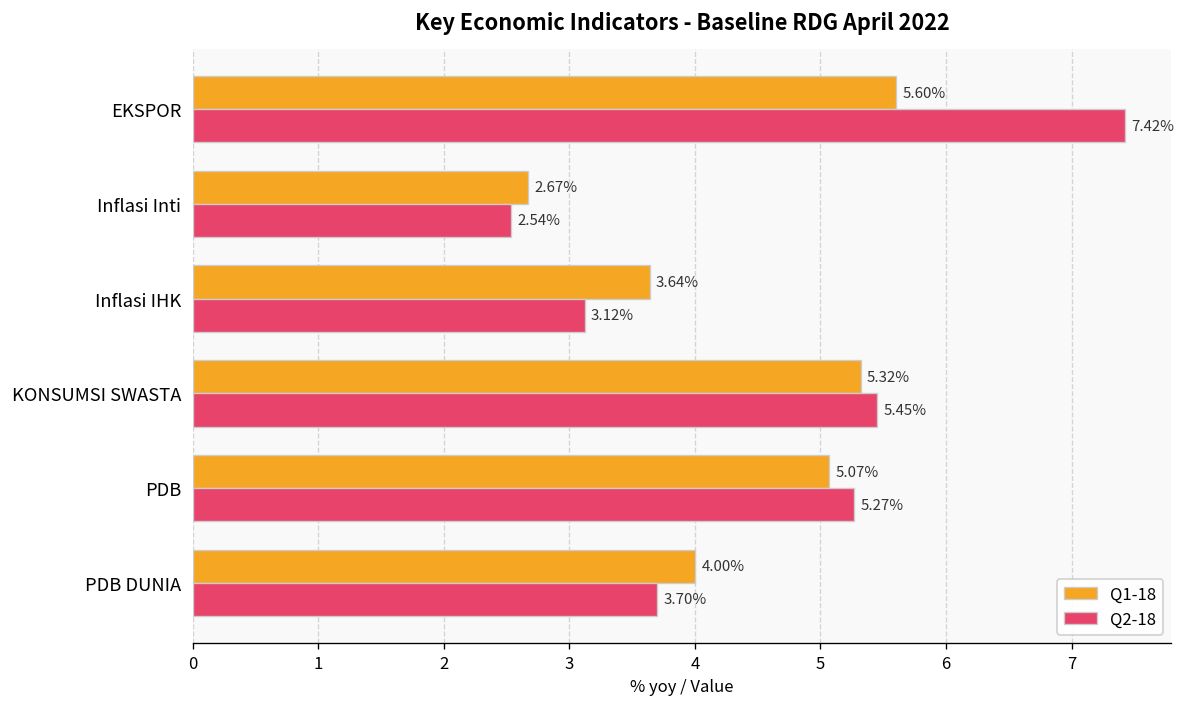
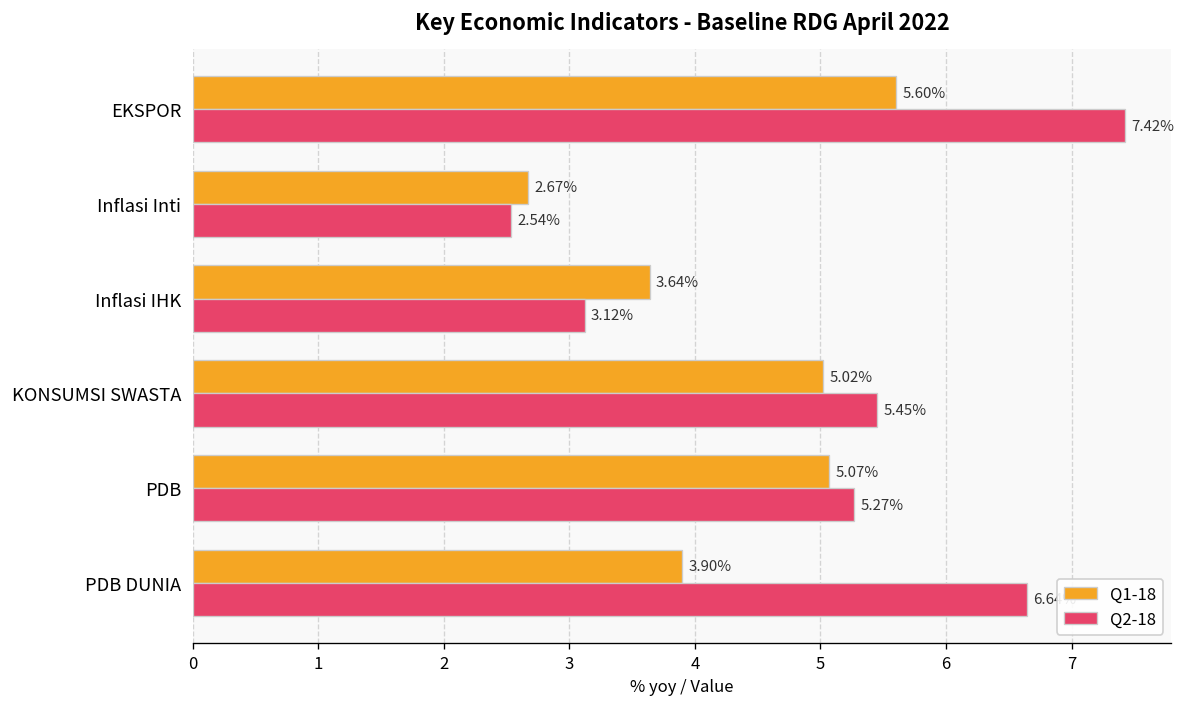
Q1-18, KONSUMSI SWASTA: 5.32% -> 5.02%
Q1-18, PDB DUNIA: 4.00% -> 3.90%
Q2-18, PDB DUNIA: 3.70 -> 6.64
